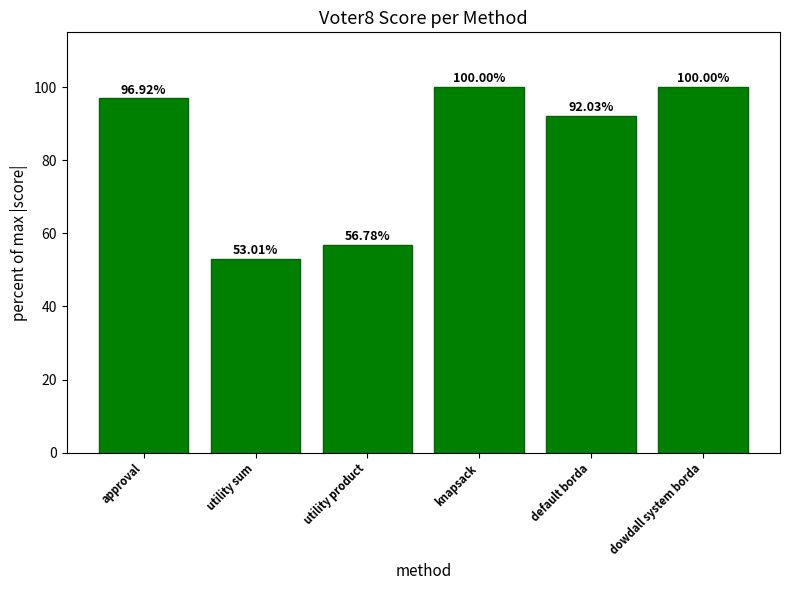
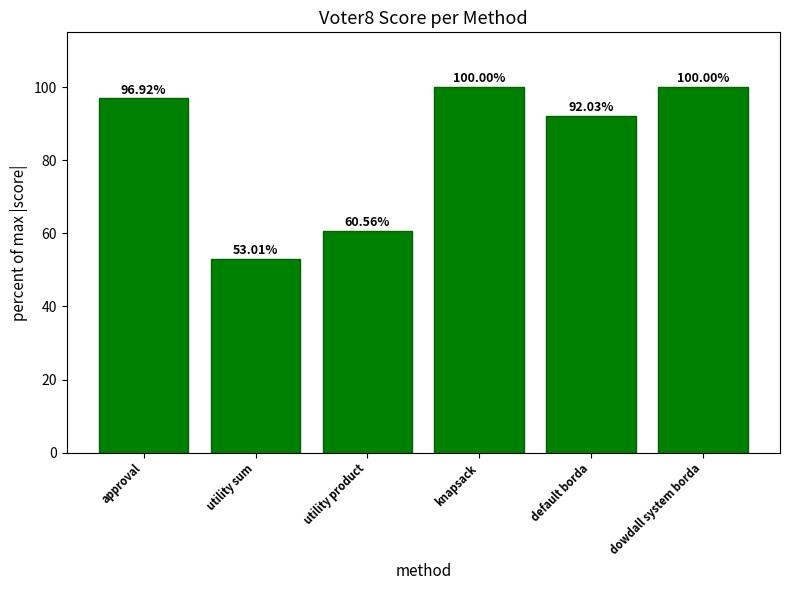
utility product: 56.78% -> 60.56%
